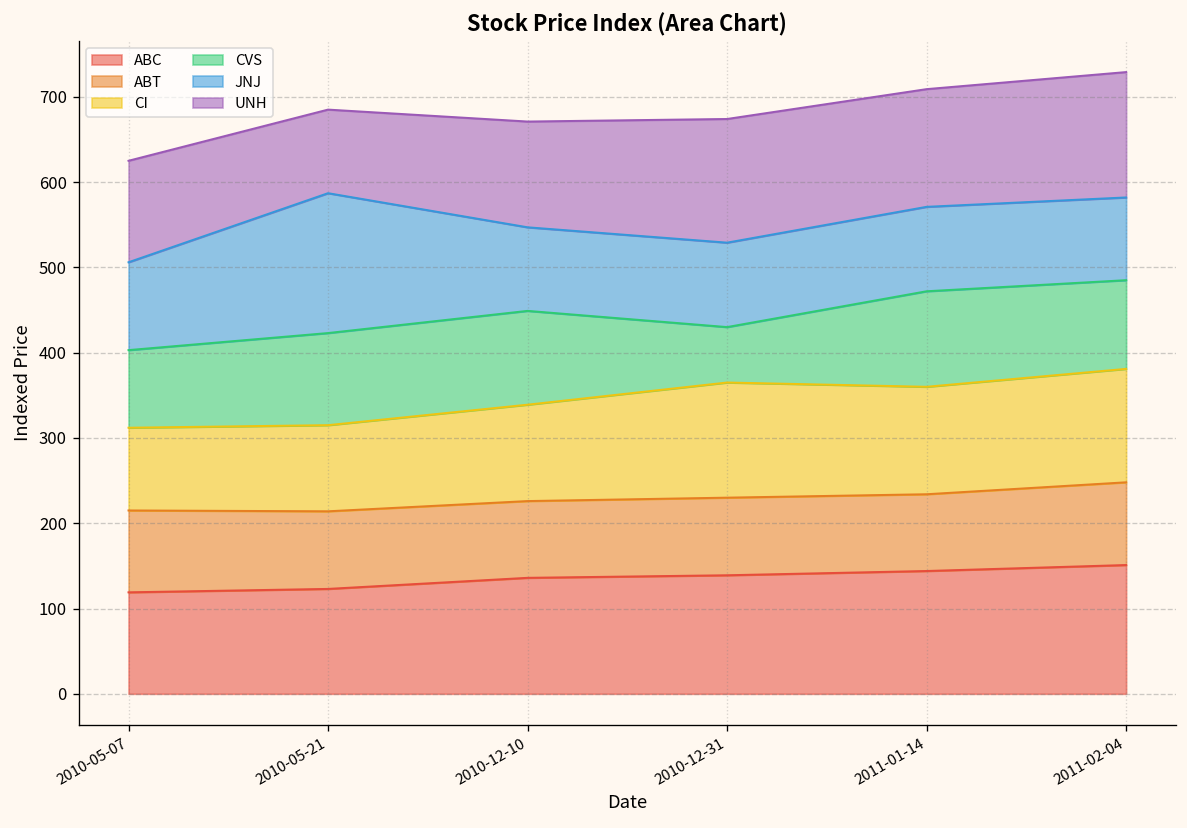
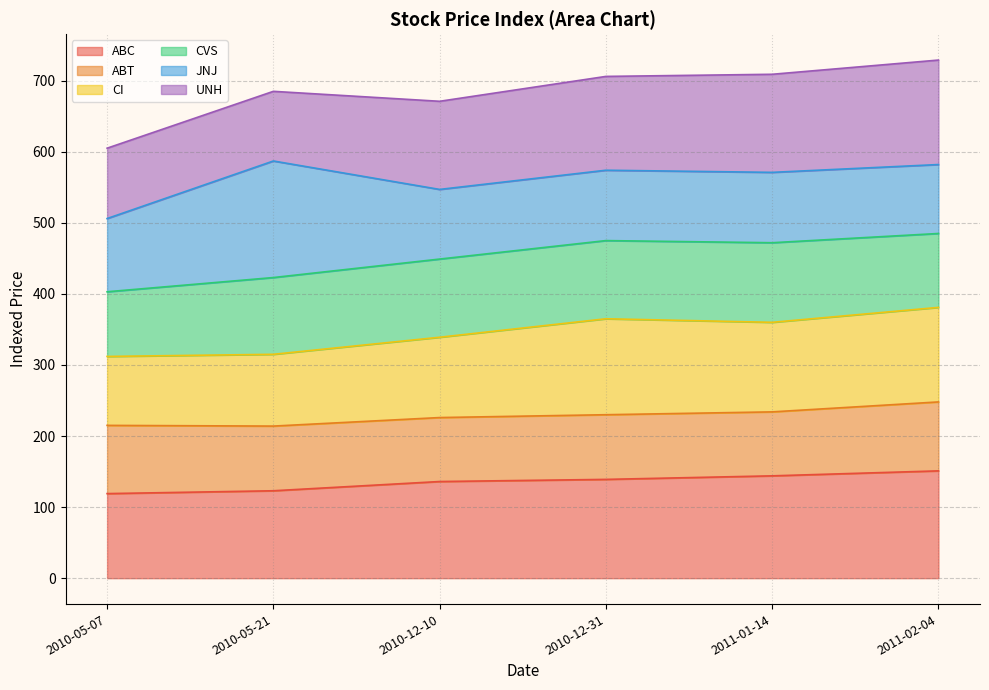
UNH, 2010-05-07: 120 -> 100
CVS, 2010-12-31: 70 -> 110
UNH, 2010-12-31: 150 -> 130
